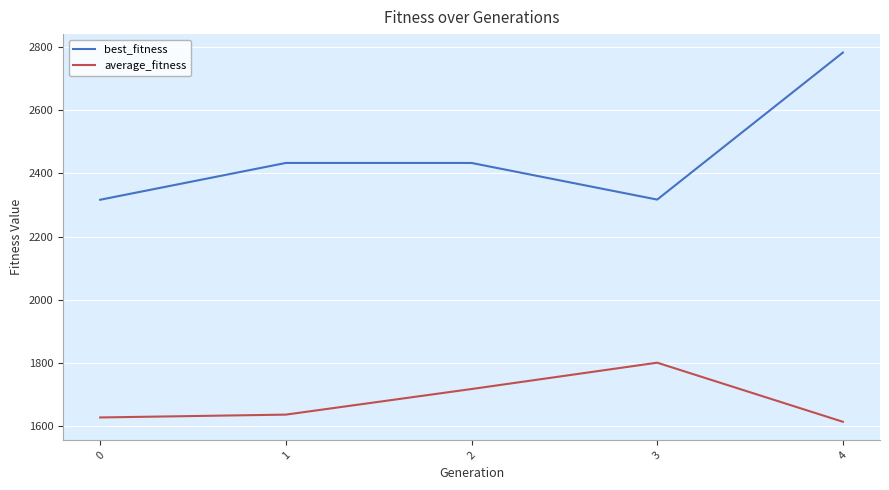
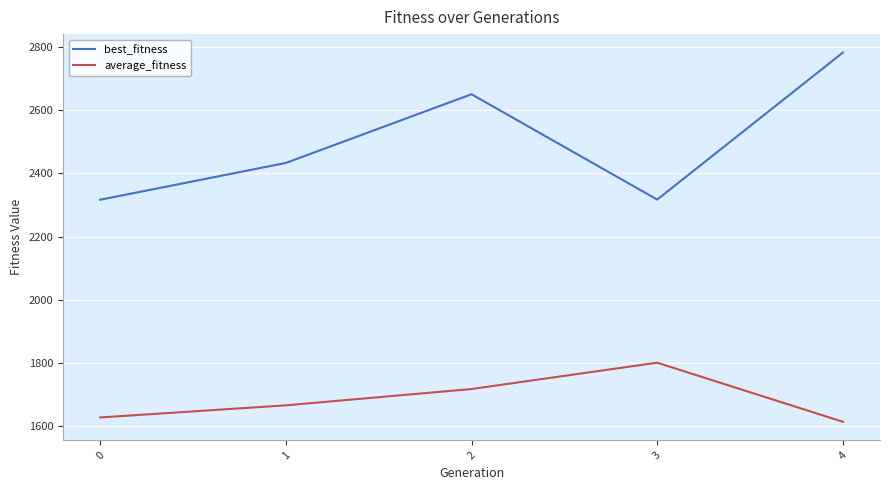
average_fitness, 1: 1640 -> 1660
best_fitness, 2: 2430 -> 2650
